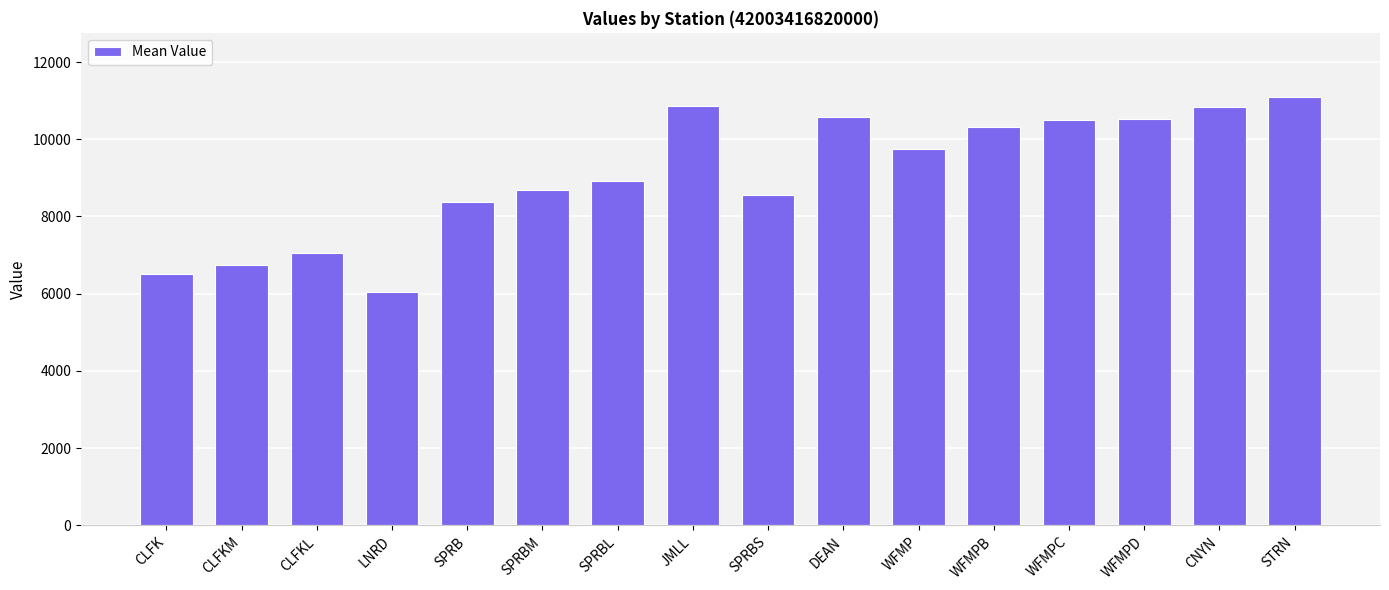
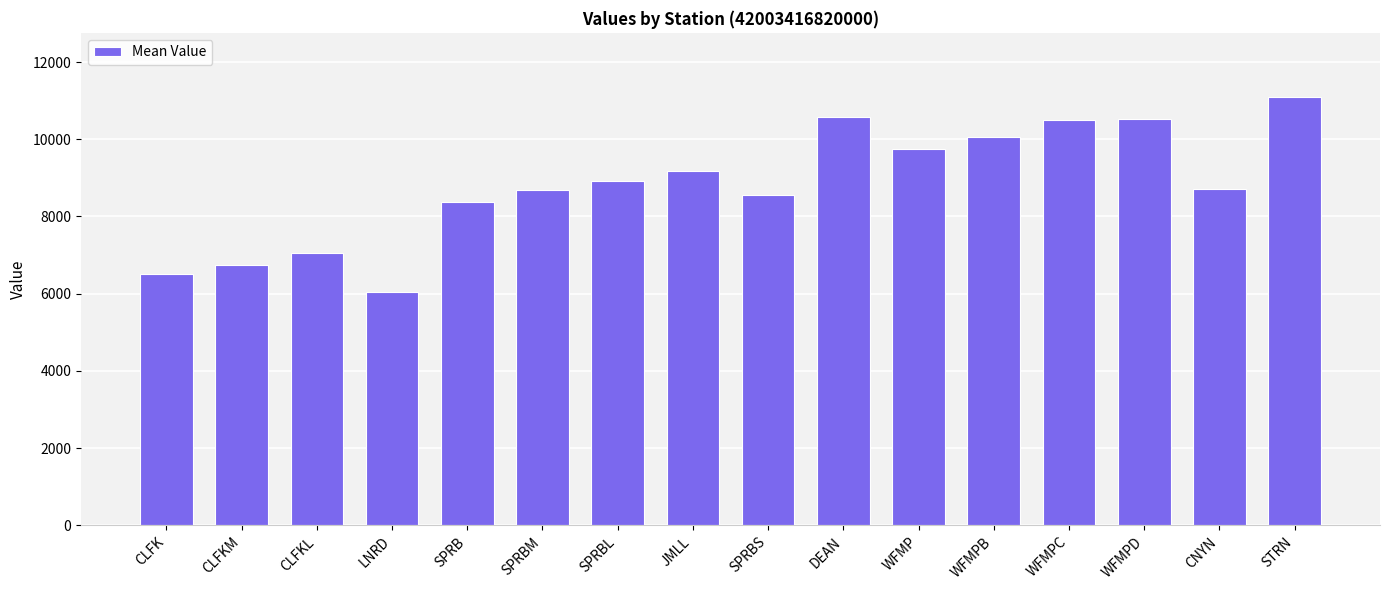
JMLL: 10900 -> 9200
WFMPB: 10300 -> 10100
CNYN: 10800 -> 8700
